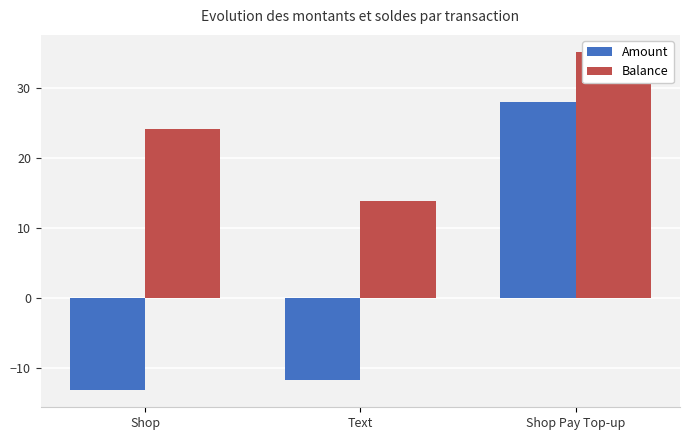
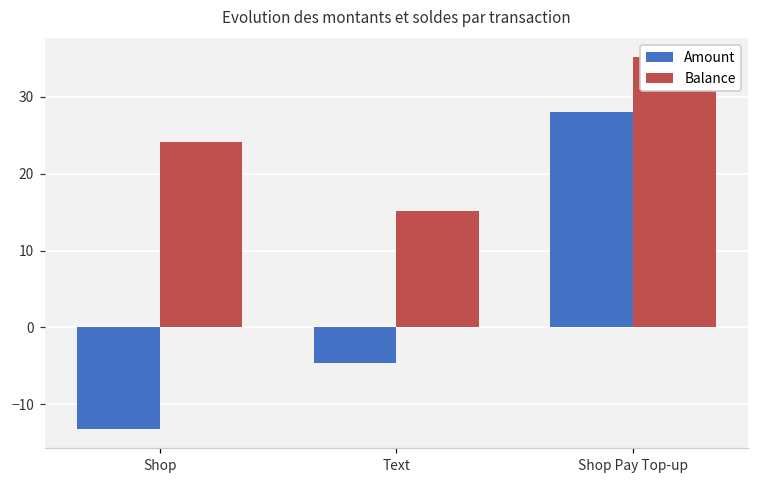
Amount, Text: -12 -> -5
Balance, Text: 14 -> 15
